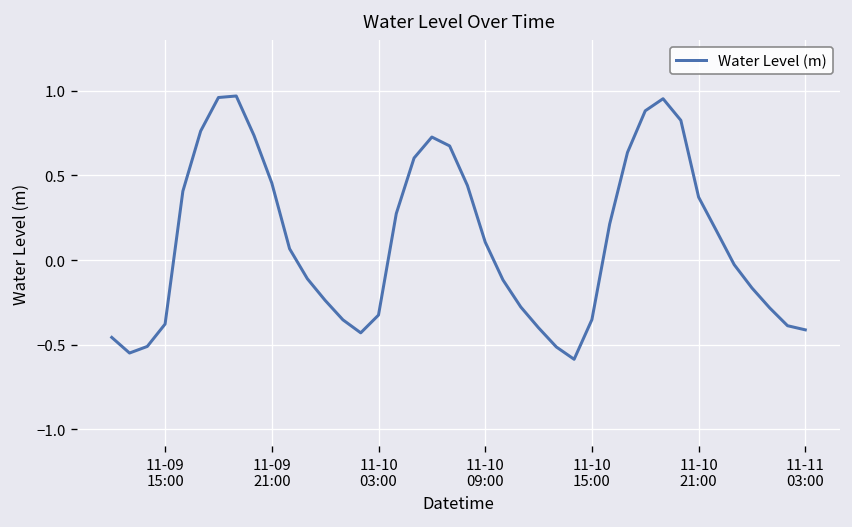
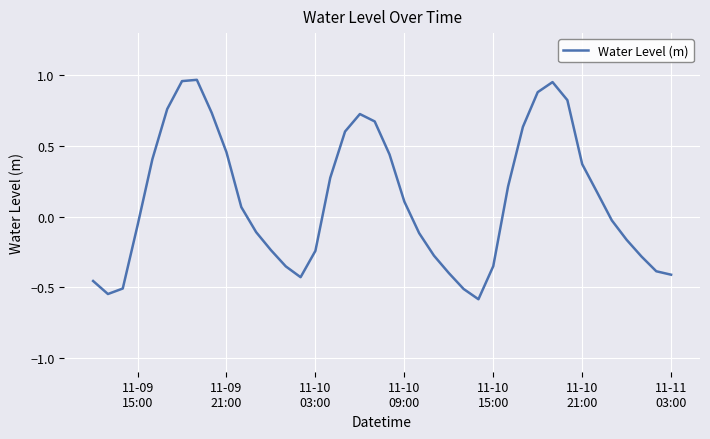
11-09 15:00: -0.38 -> -0.06
11-10 03:00: -0.33 -> -0.24
